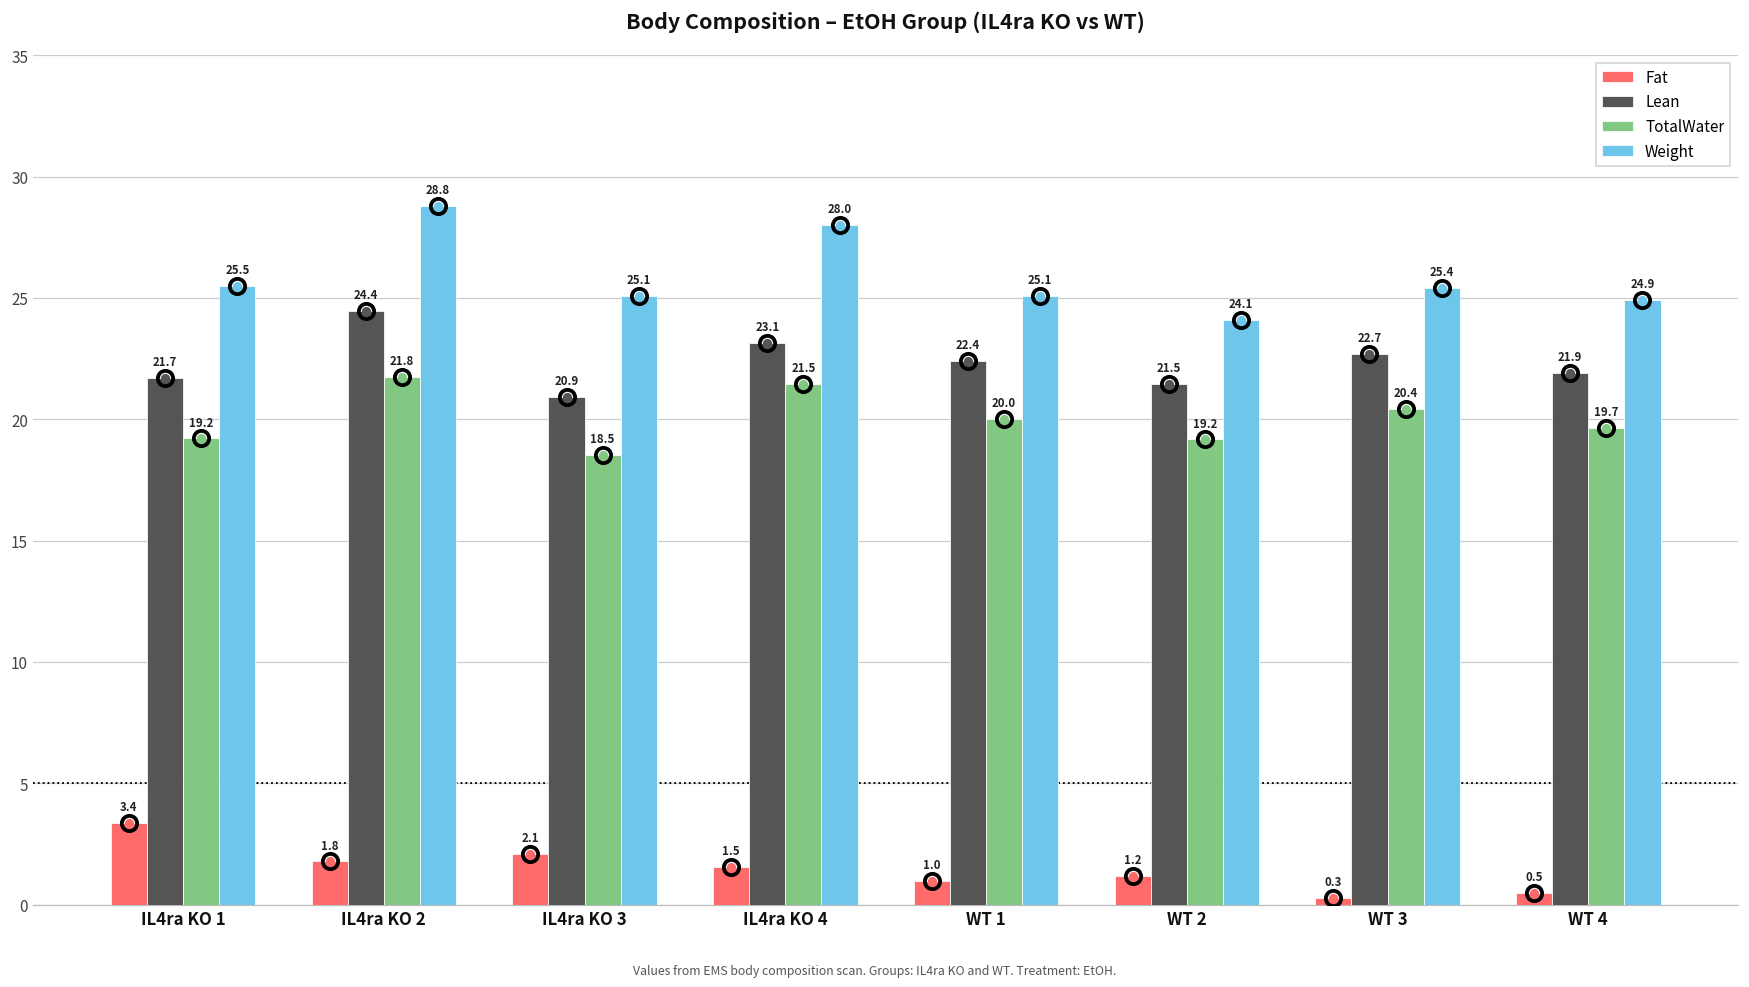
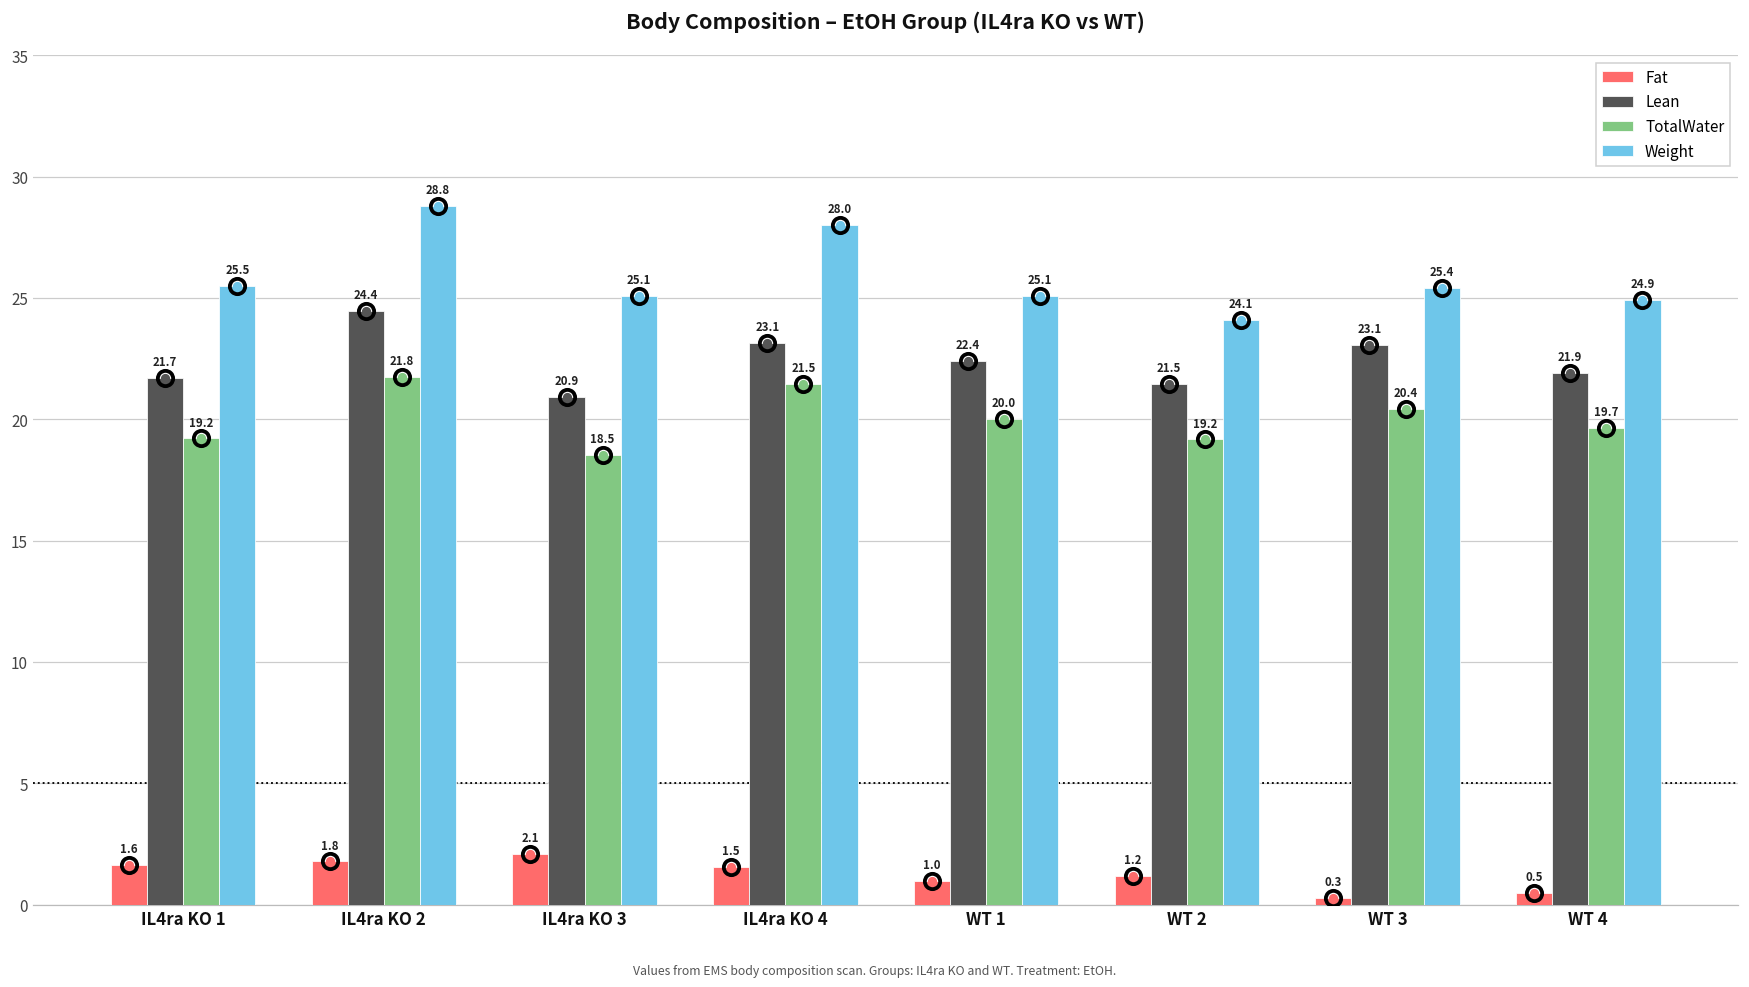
Fat, IL4ra KO 1: 3.4 -> 1.6
Lean, WT 3: 22.7 -> 23.1
